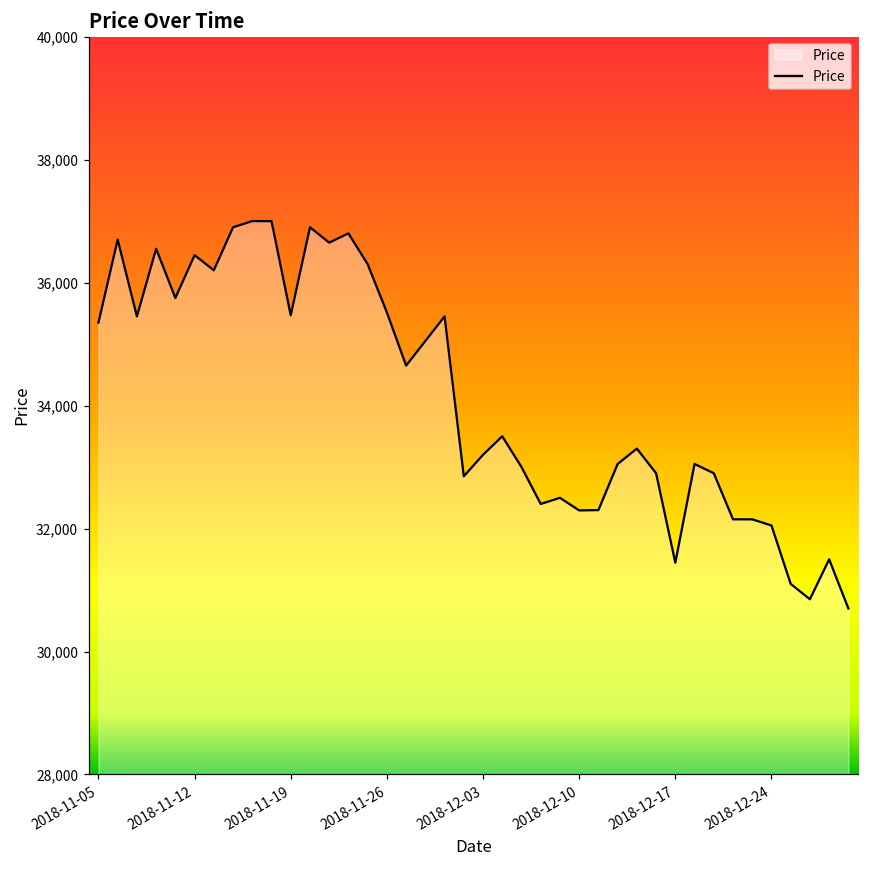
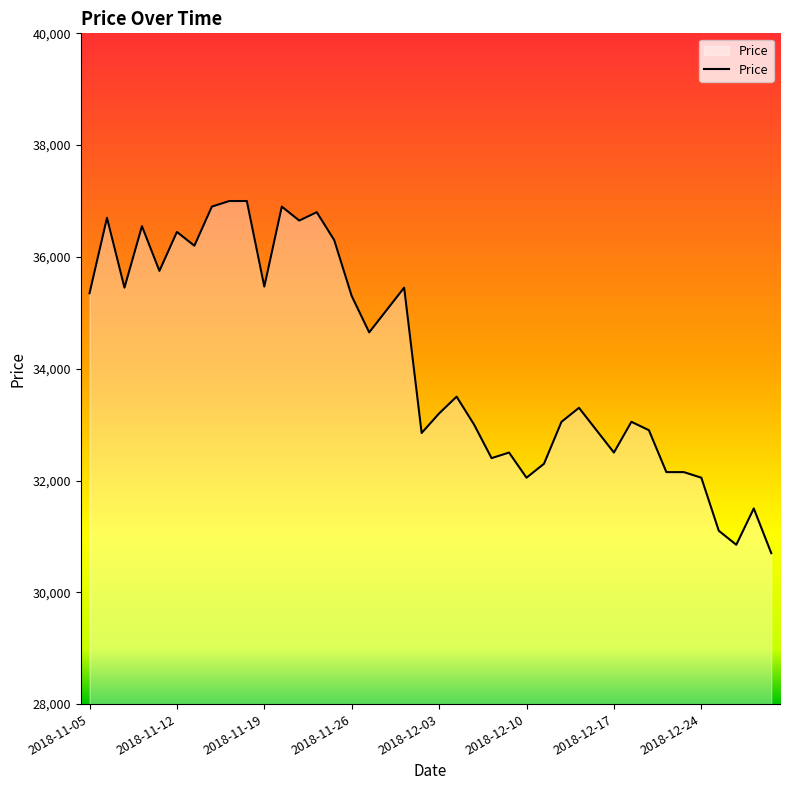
2018-11-26: 35,500 -> 35,300
2018-12-10: 32,300 -> 32,100
2018-12-17: 31,400 -> 32,500
